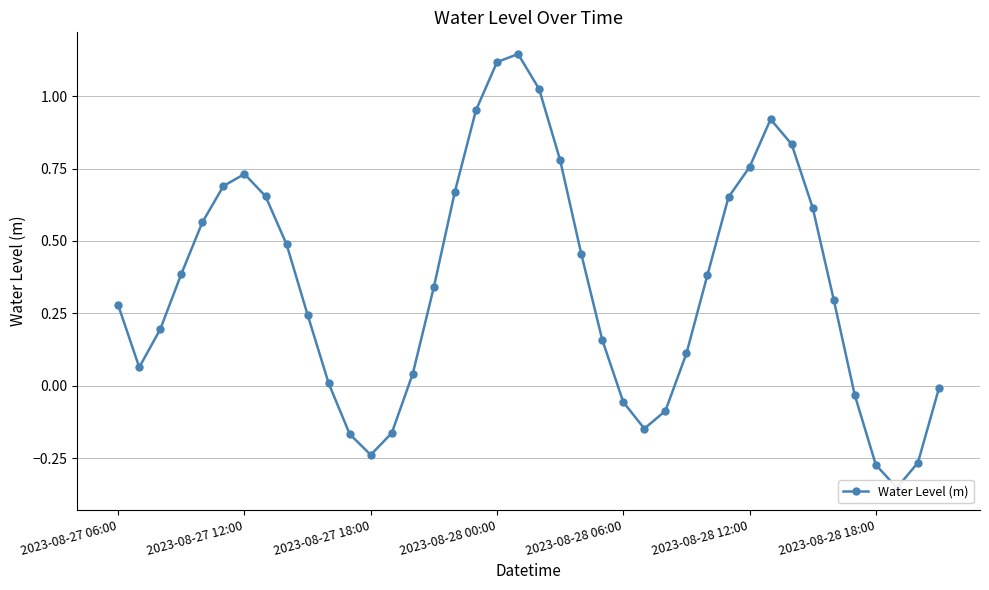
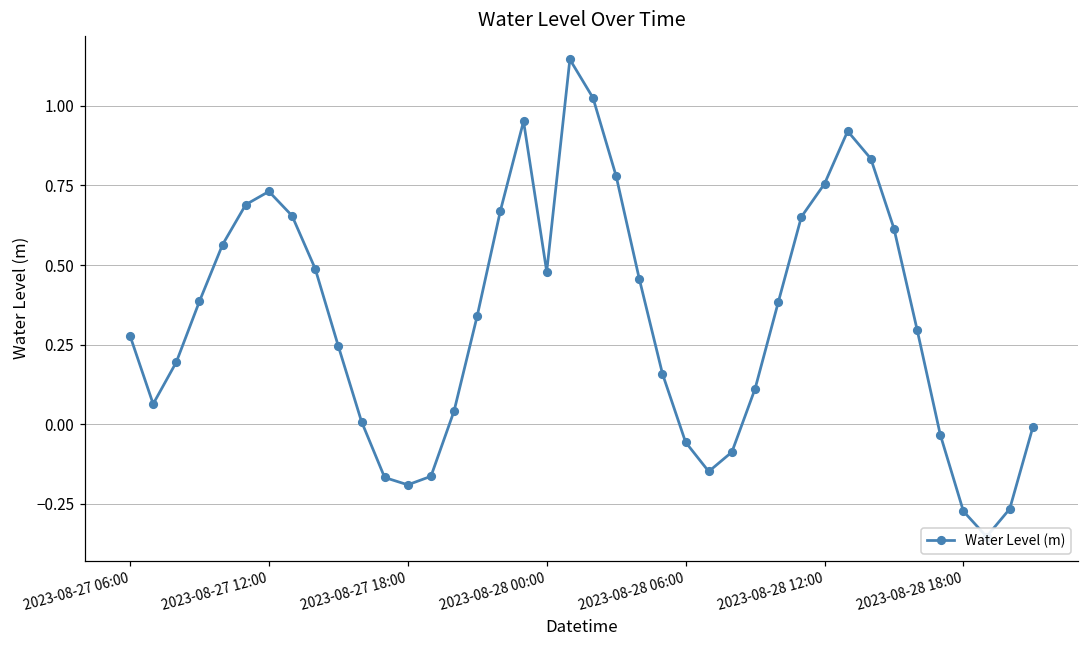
2023-08-27 18:00: -0.24 -> -0.19
2023-08-28 00:00: 1.12 -> 0.48
